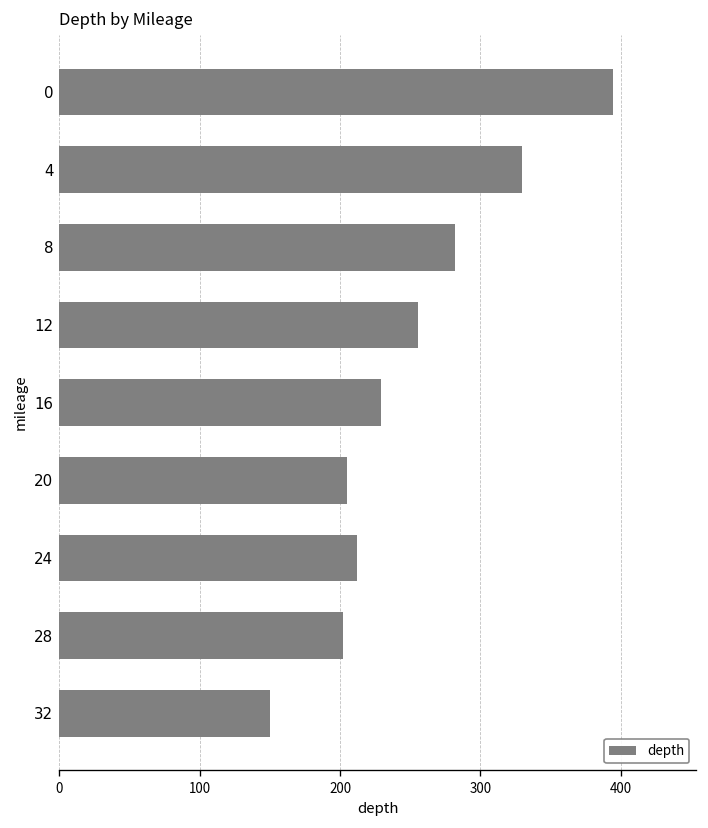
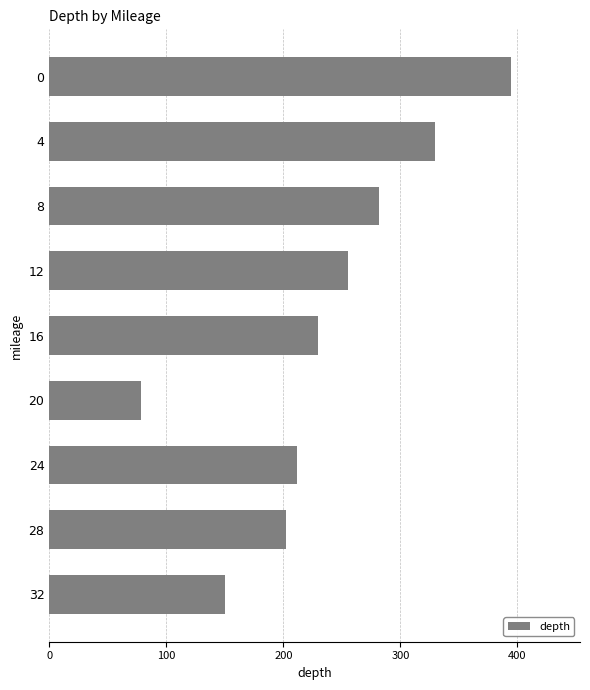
20: 205 -> 79
